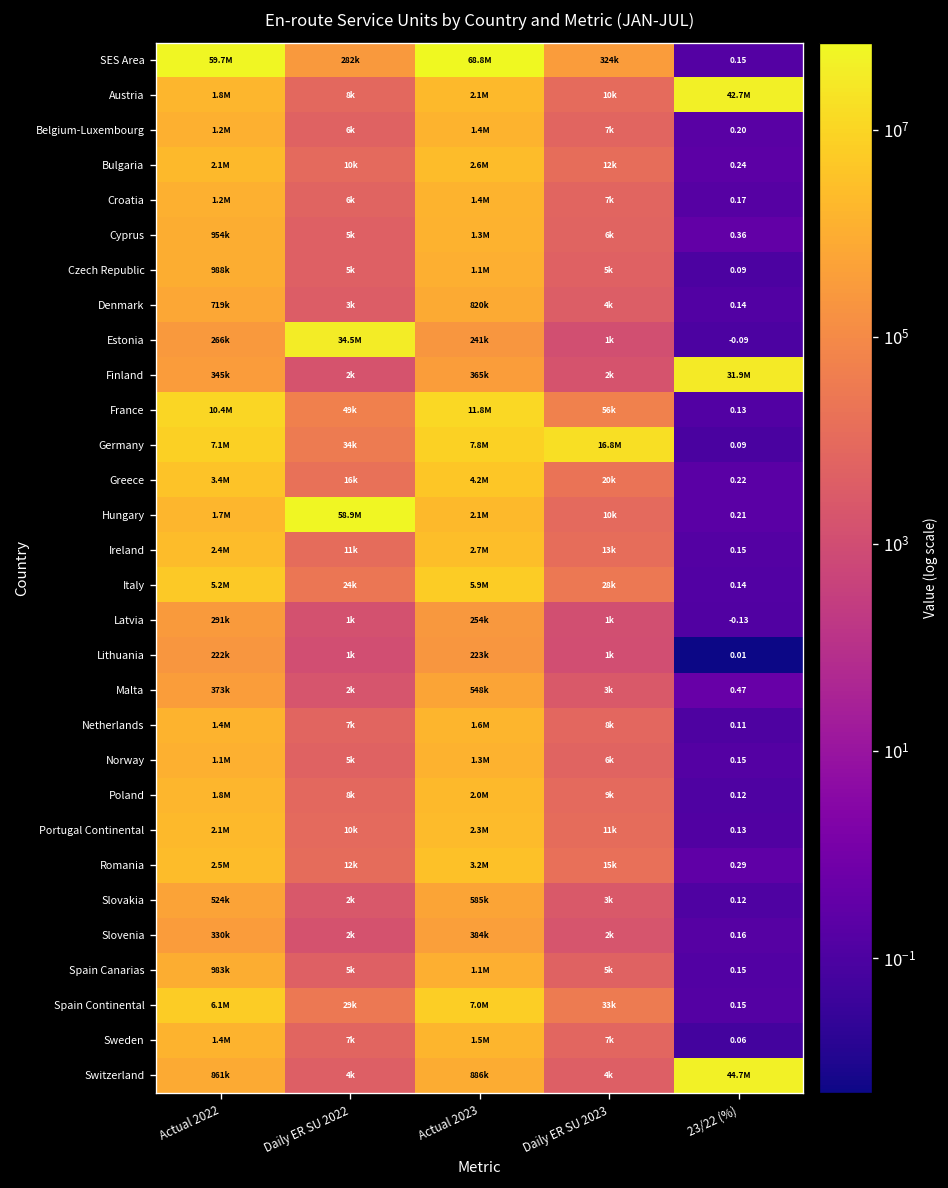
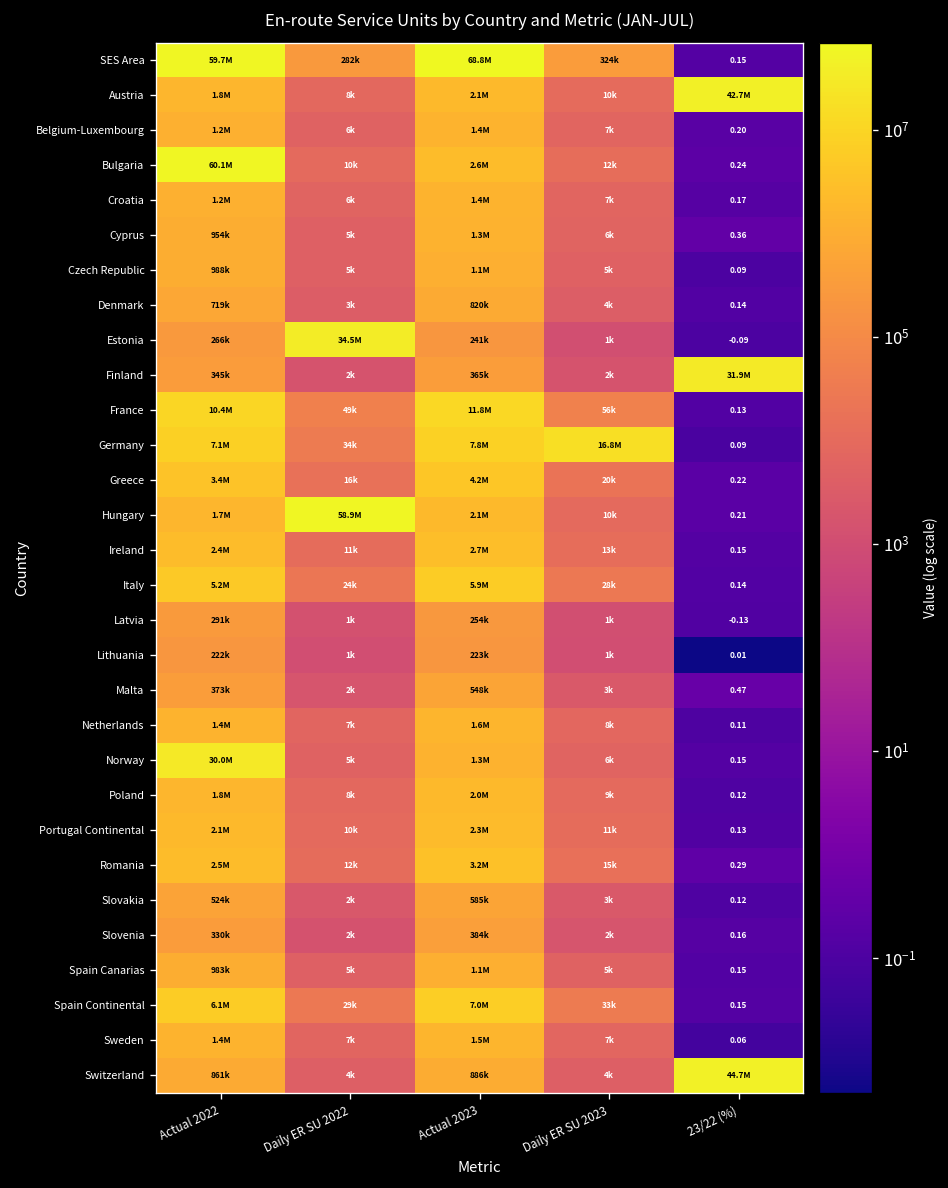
Bulgaria, Actual 2022: 2.1M -> 60.1M
Norway, Actual 2022: 1.1M -> 30.0M
